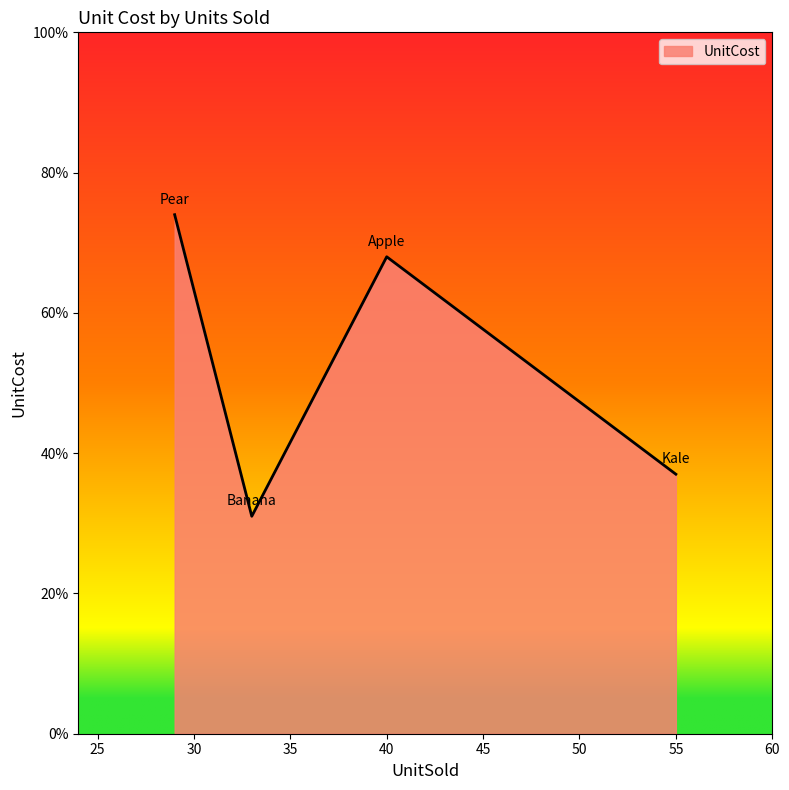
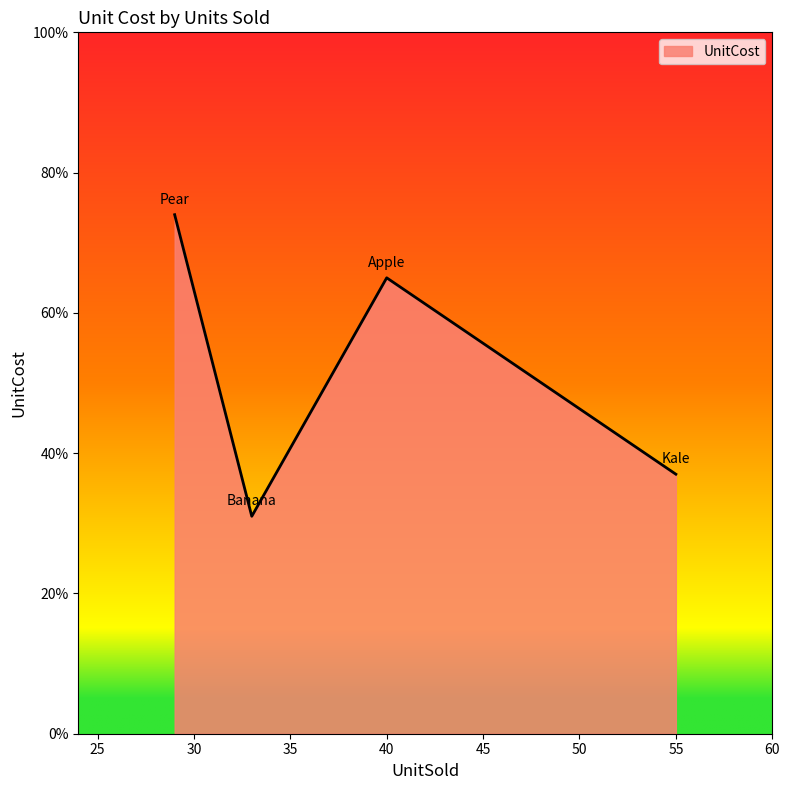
40: 68% -> 65%
